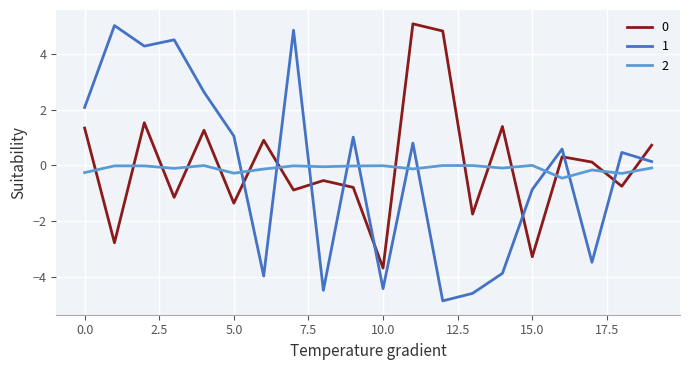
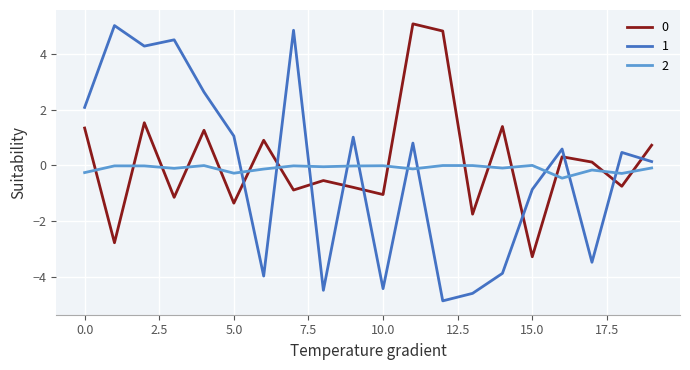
0, 10.0: -3.7 -> -1.0
